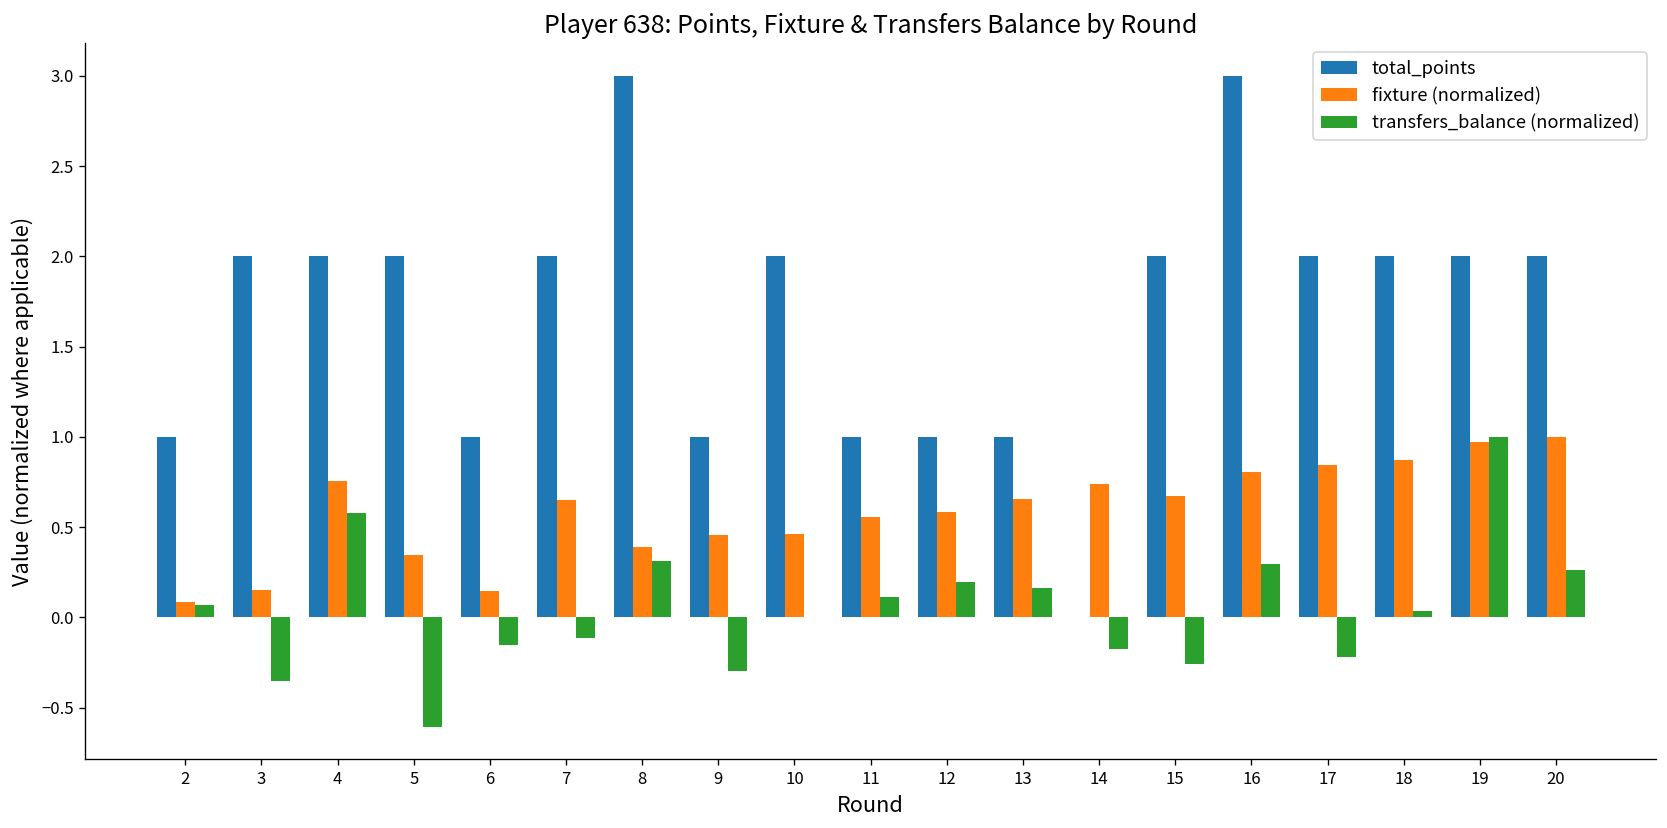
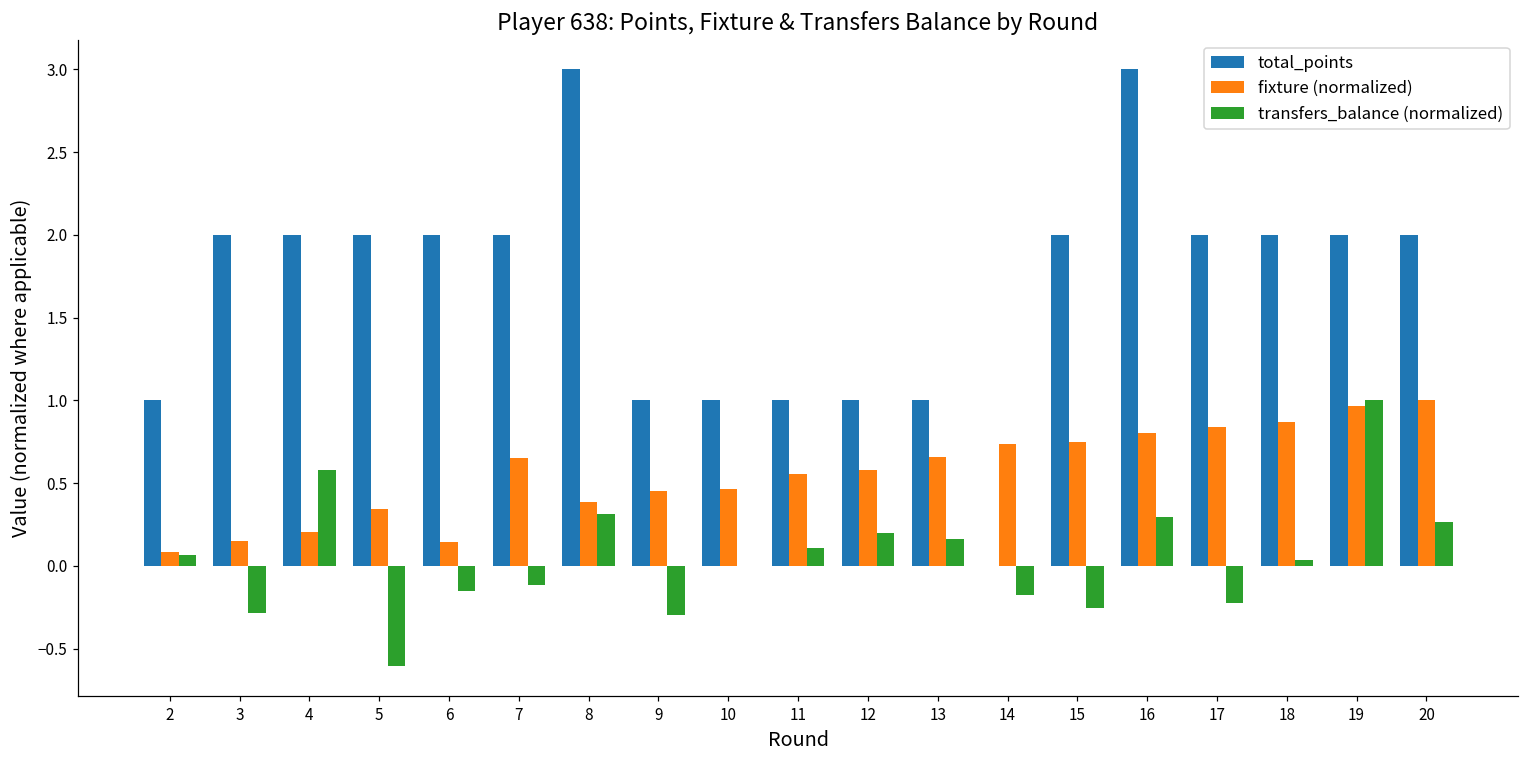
transfers_balance (normalized), 3: -0.35 -> -0.28
fixture (normalized), 4: 0.76 -> 0.20
total_points, 6: 1 -> 2
total_points, 10: 2 -> 1
fixture (normalized), 15: 0.67 -> 0.75
